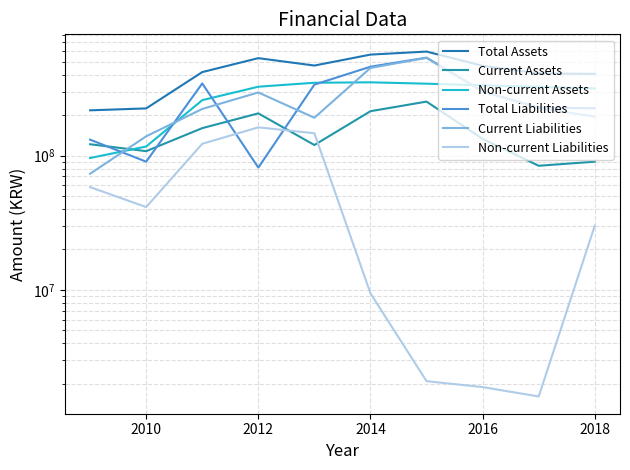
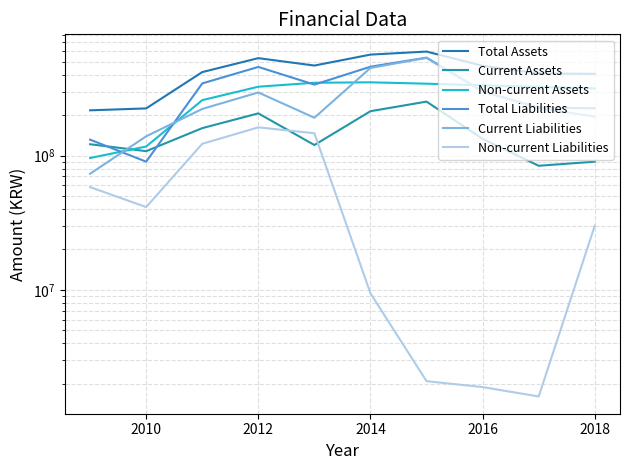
Total Liabilities, 2012: 80000000 -> 460000000
